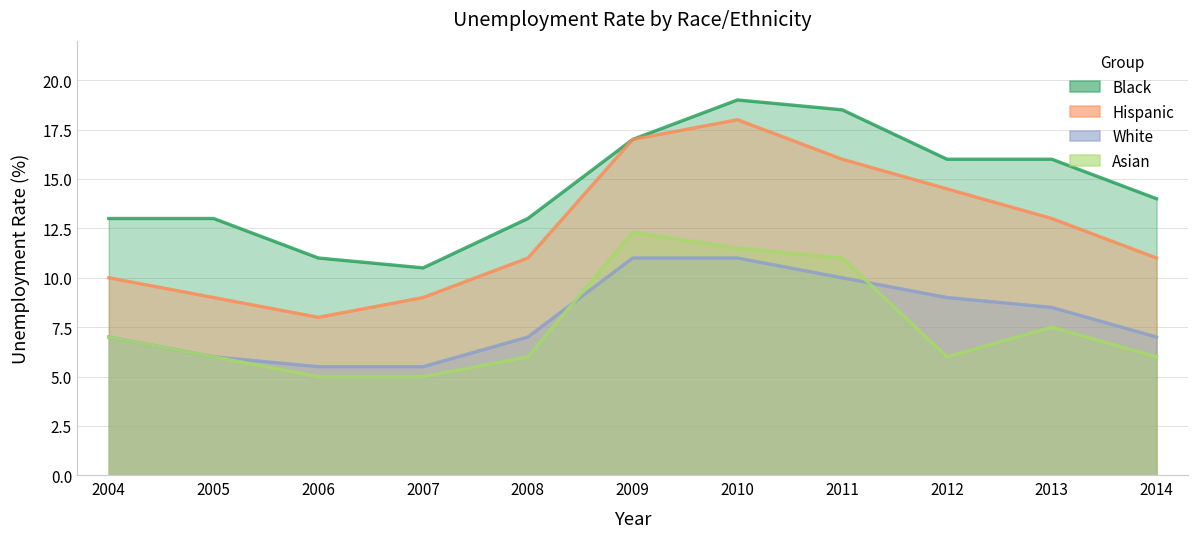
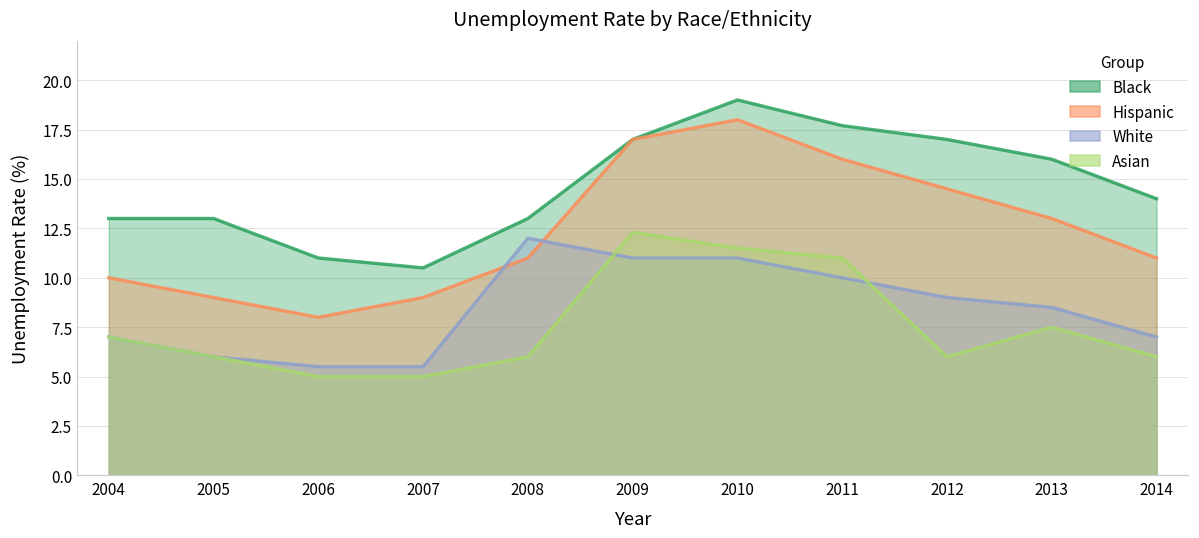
White, 2008: 7 -> 12
Black, 2011: 18.5 -> 17.7
Black, 2012: 16 -> 17
